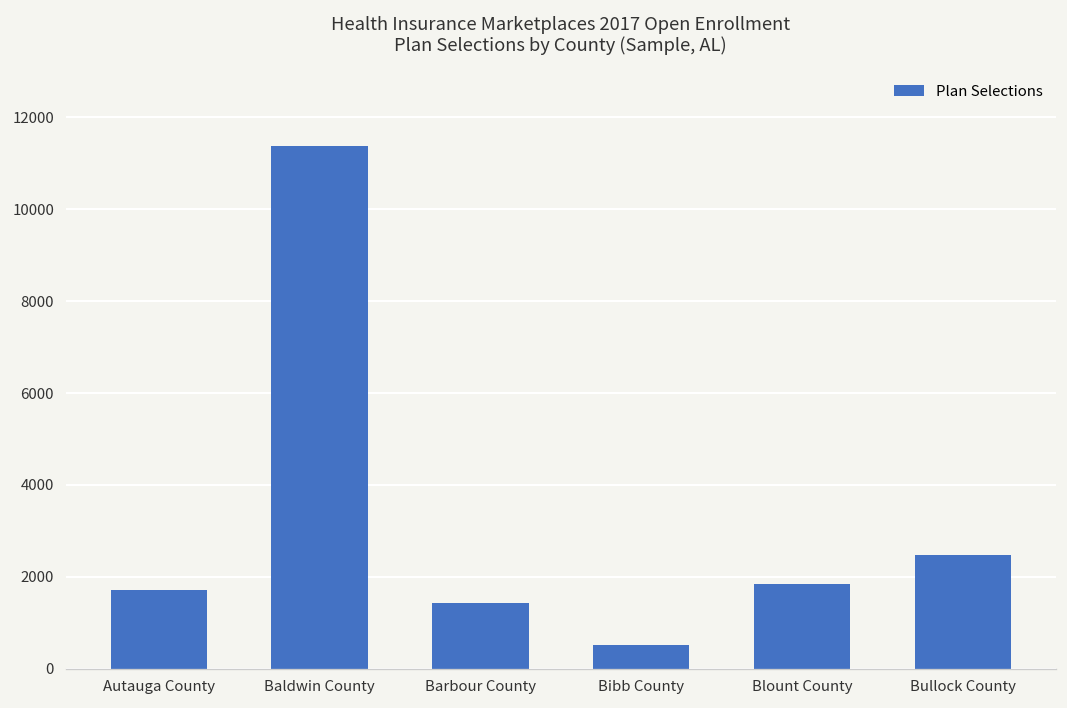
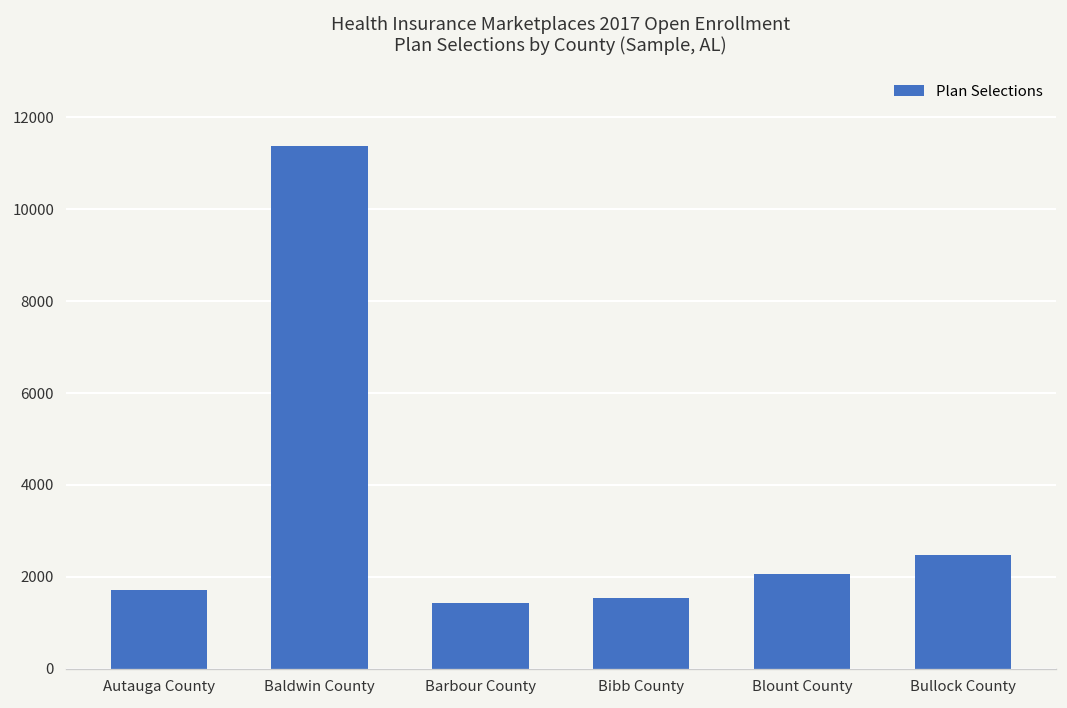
Bibb County: 500 -> 1500
Blount County: 1800 -> 2100
